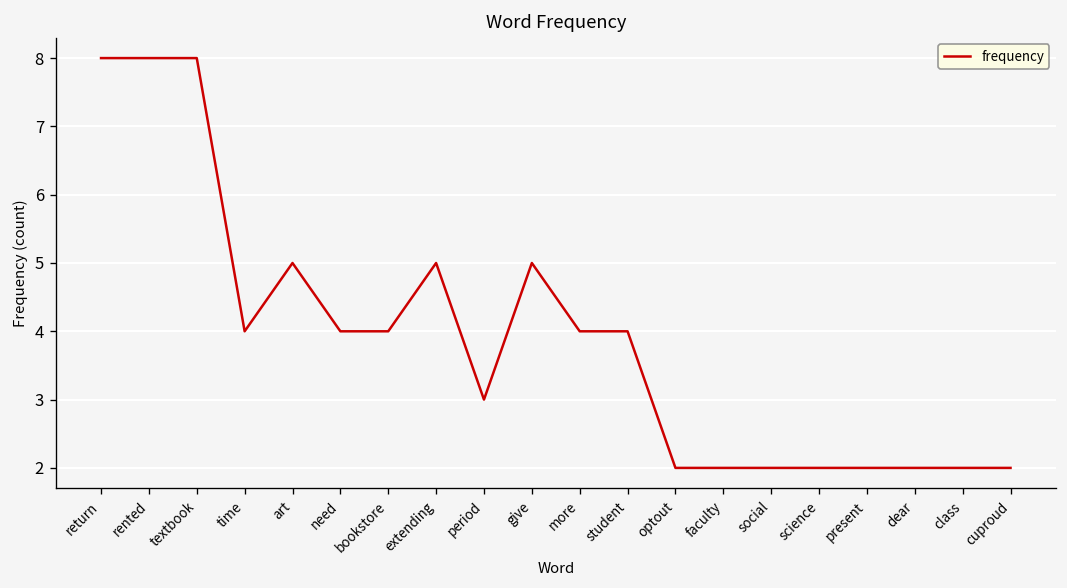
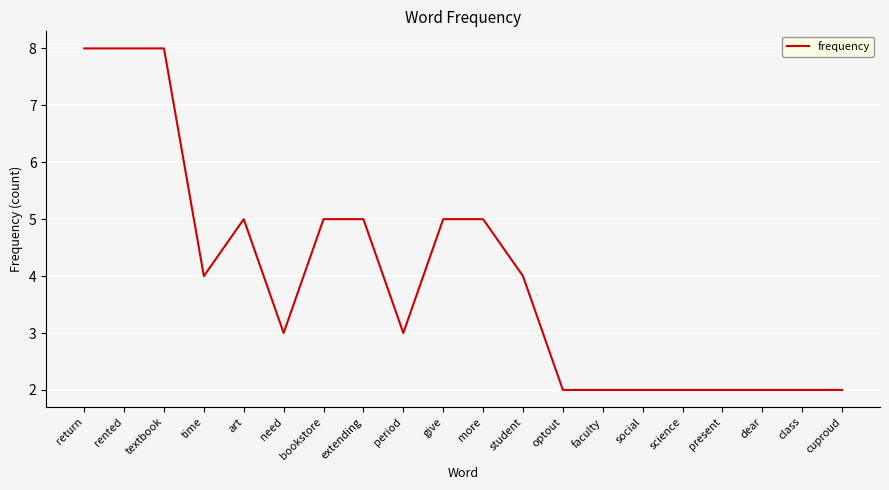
need: 4 -> 3
bookstore: 4 -> 5
more: 4 -> 5
